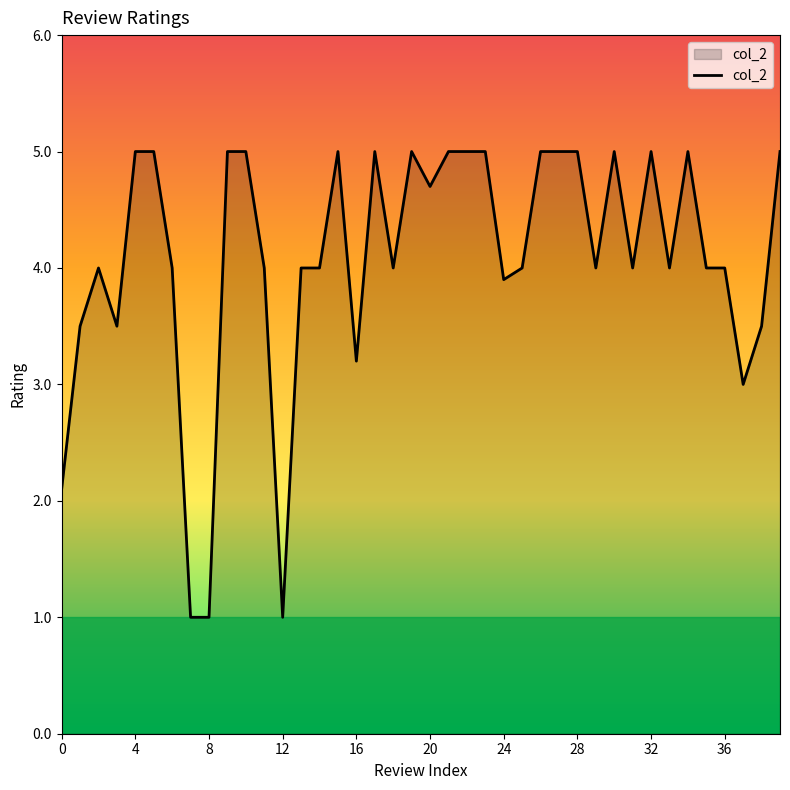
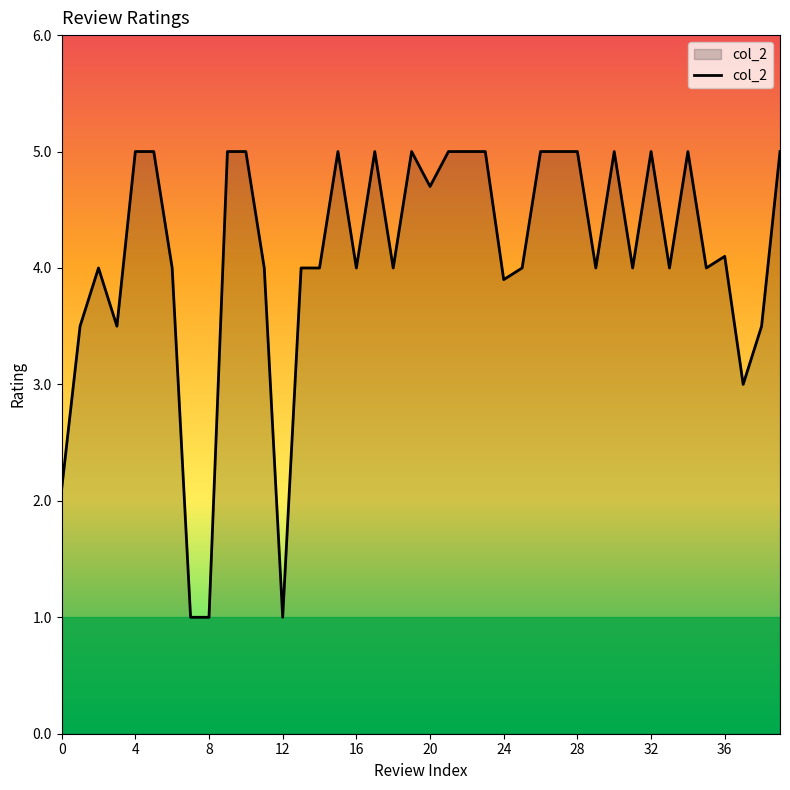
16: 3.2 -> 4.0
36: 4.0 -> 4.1
